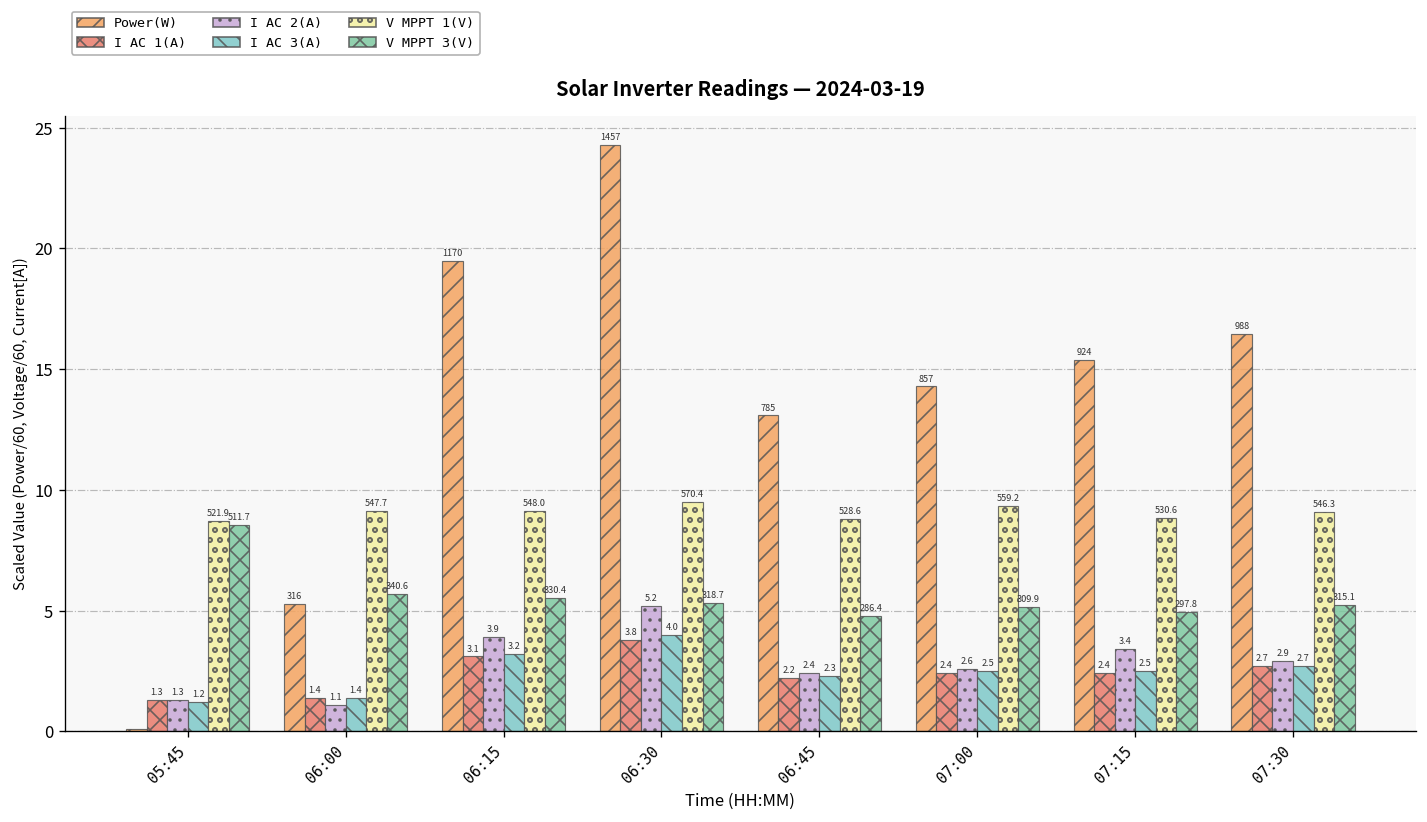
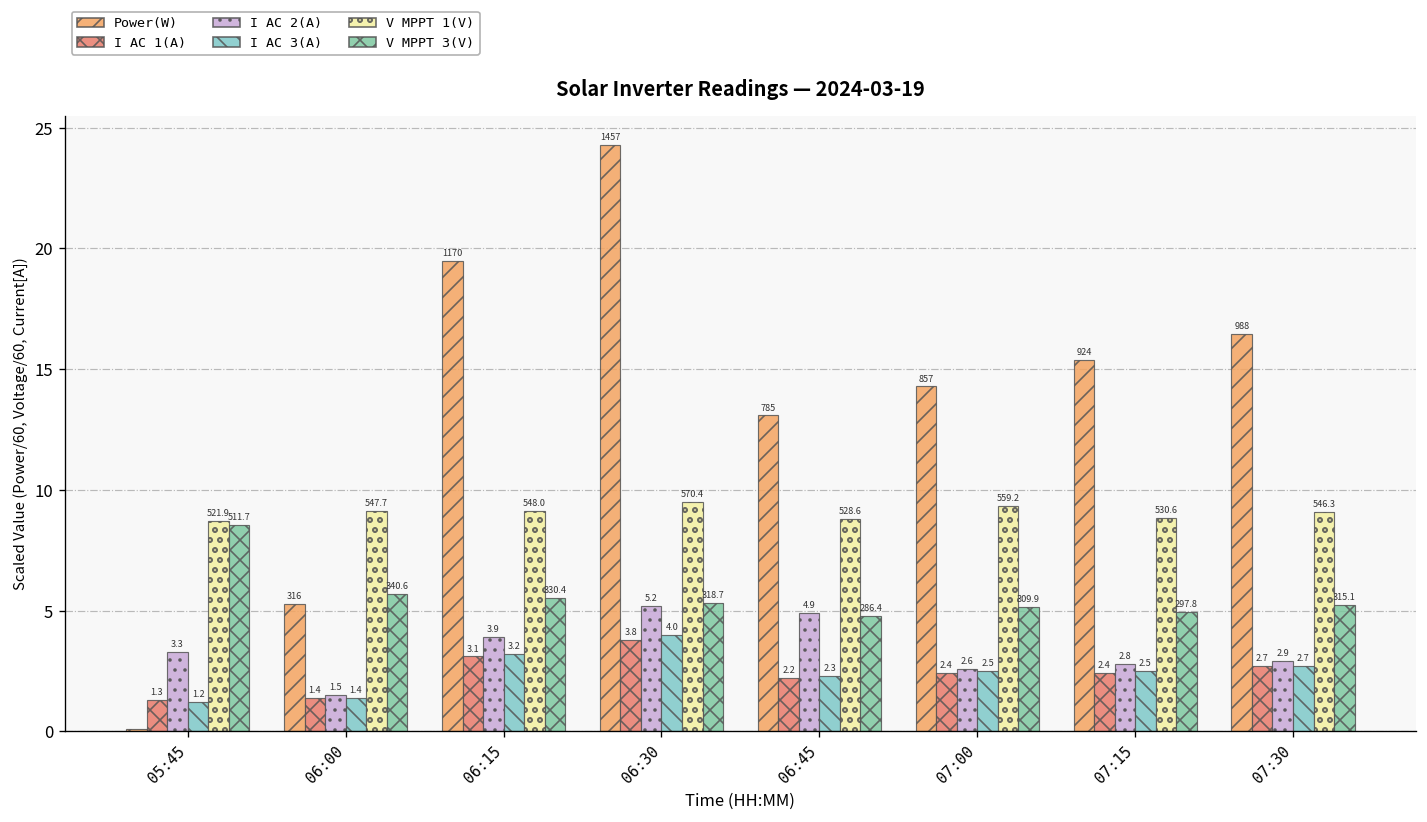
I AC 2(A), 05:45: 1.3 -> 3.3
I AC 2(A), 06:00: 1.1 -> 1.5
I AC 2(A), 06:45: 2.4 -> 4.9
I AC 2(A), 07:15: 3.4 -> 2.8
